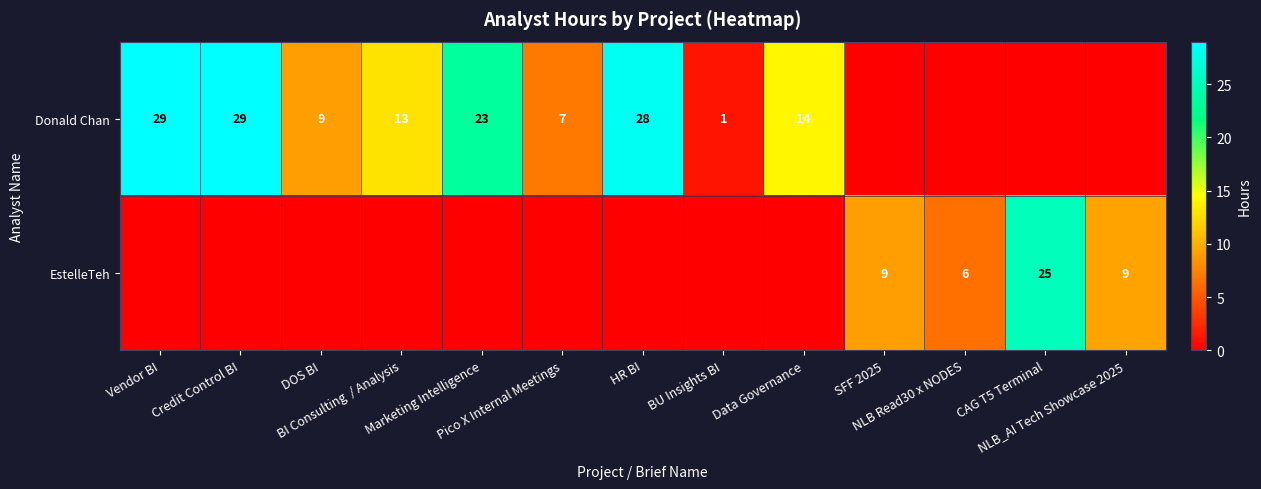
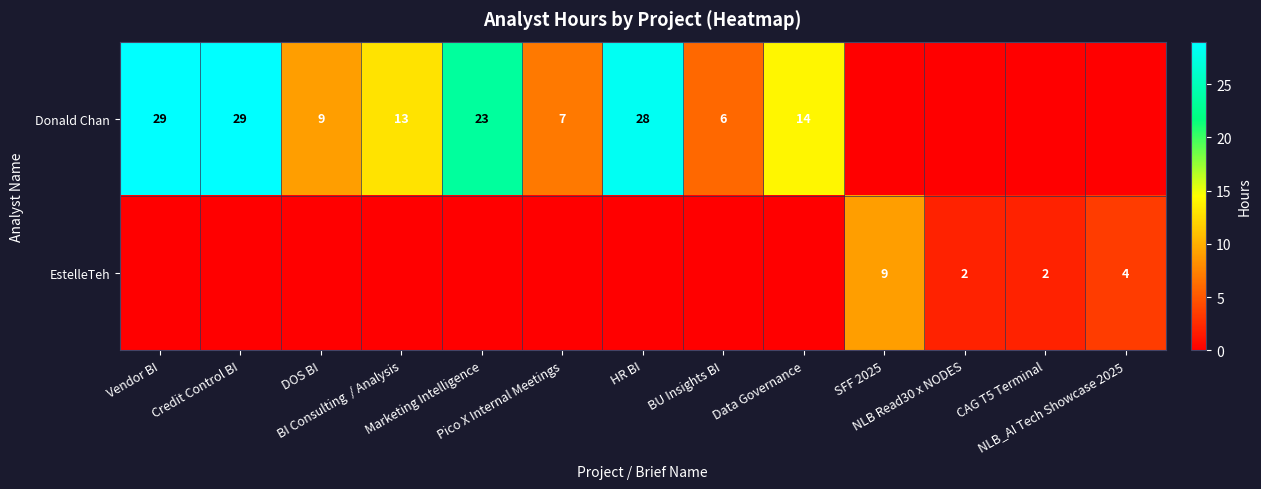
Donald Chan, BU Insights BI: 1 -> 6
EstelleTeh, NLB Read30 x NODES: 6 -> 2
EstelleTeh, CAG T5 Terminal: 25 -> 2
EstelleTeh, NLB_AI Tech Showcase 2025: 9 -> 4
